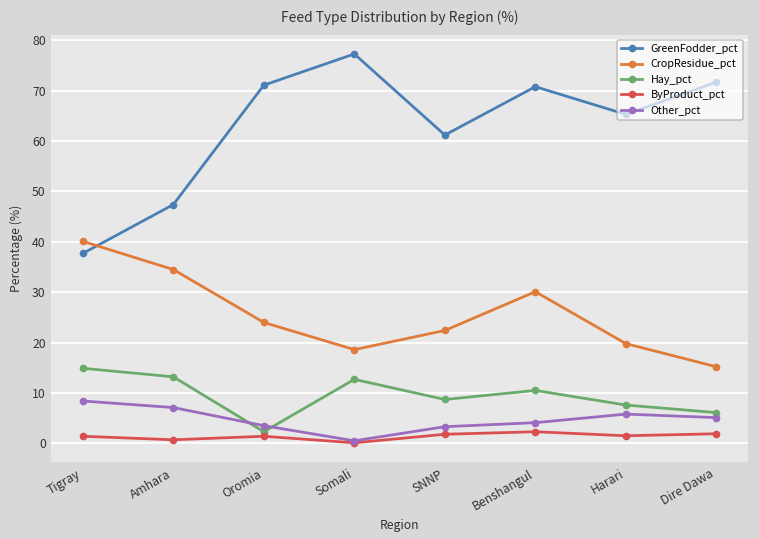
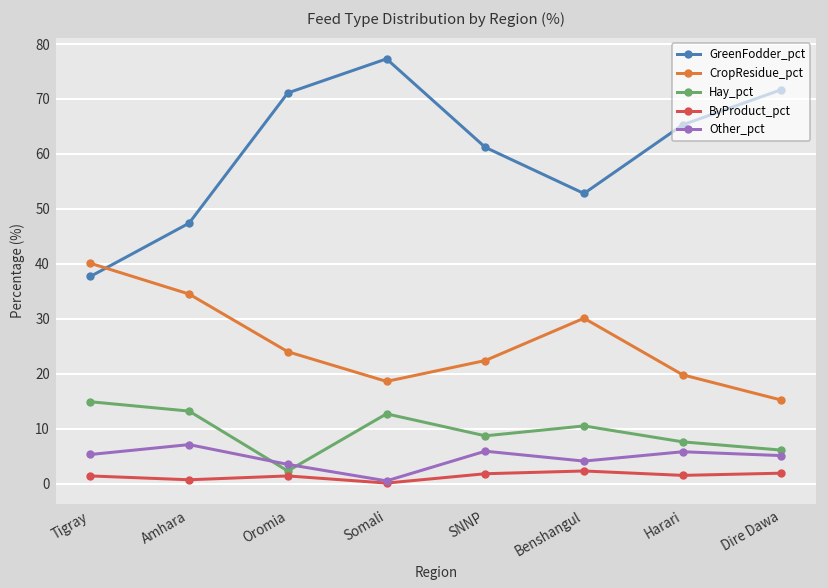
Other_pct, Tigray: 8 -> 5
Other_pct, SNNP: 3 -> 6
GreenFodder_pct, Benshangul: 71 -> 53
